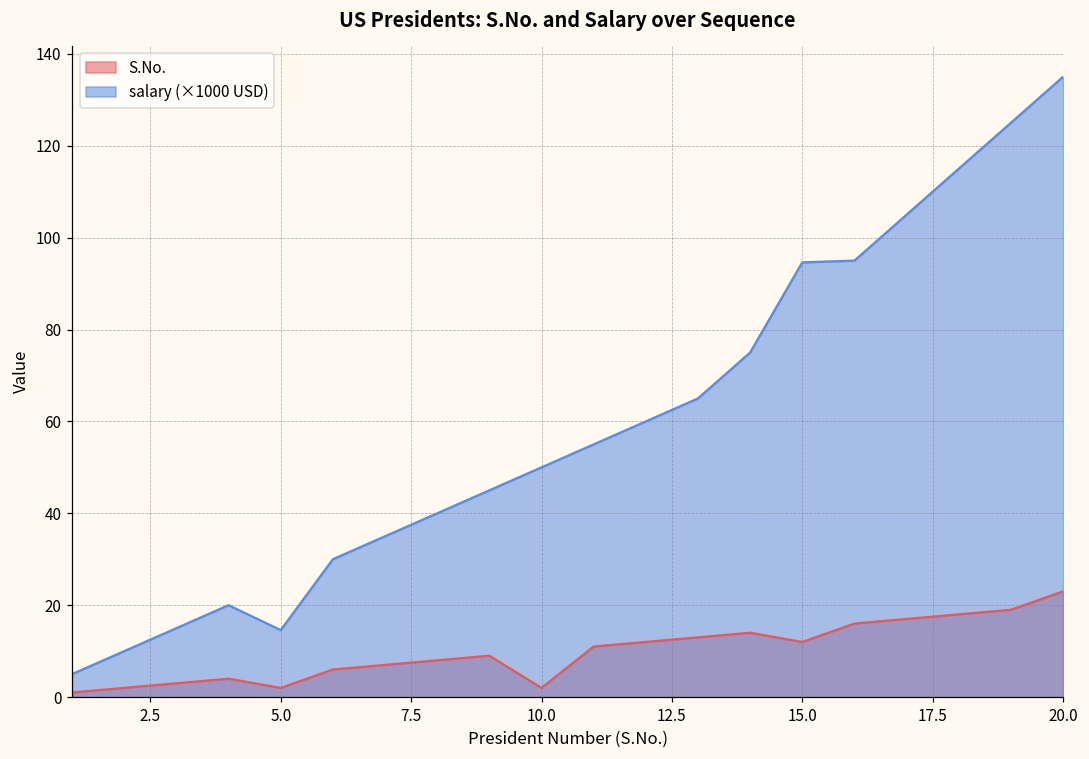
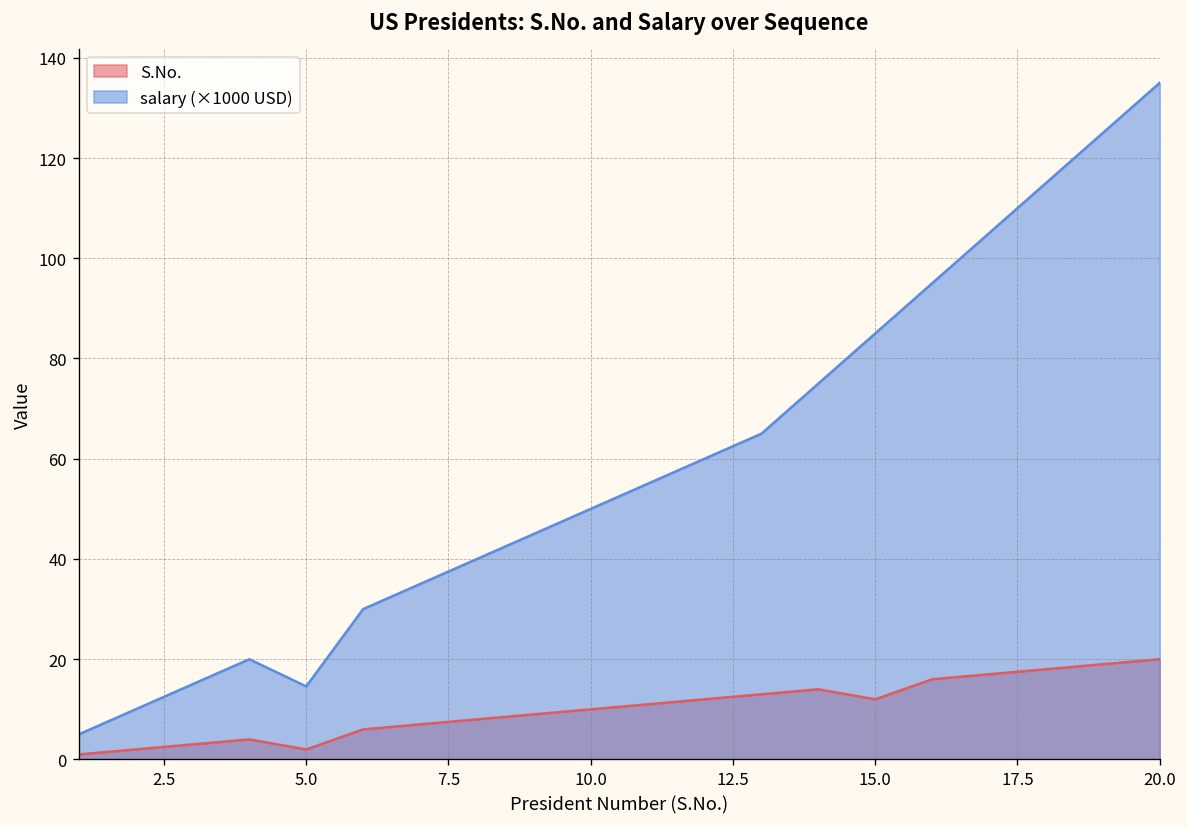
S.No., 10.0: 2 -> 10
salary (×1000 USD), 15.0: 95 -> 85
S.No., 20.0: 23 -> 20
